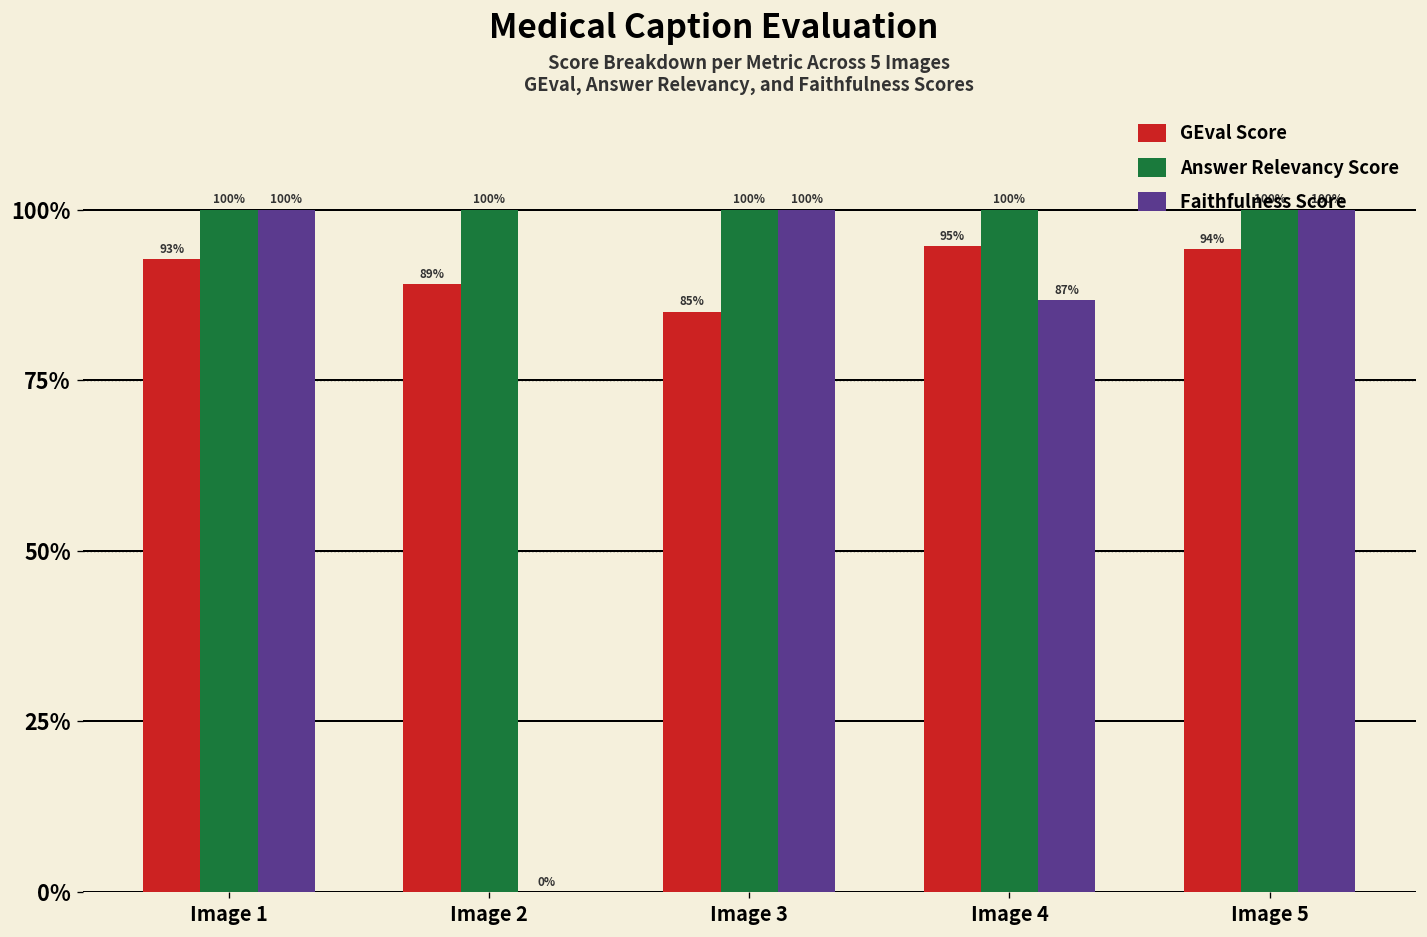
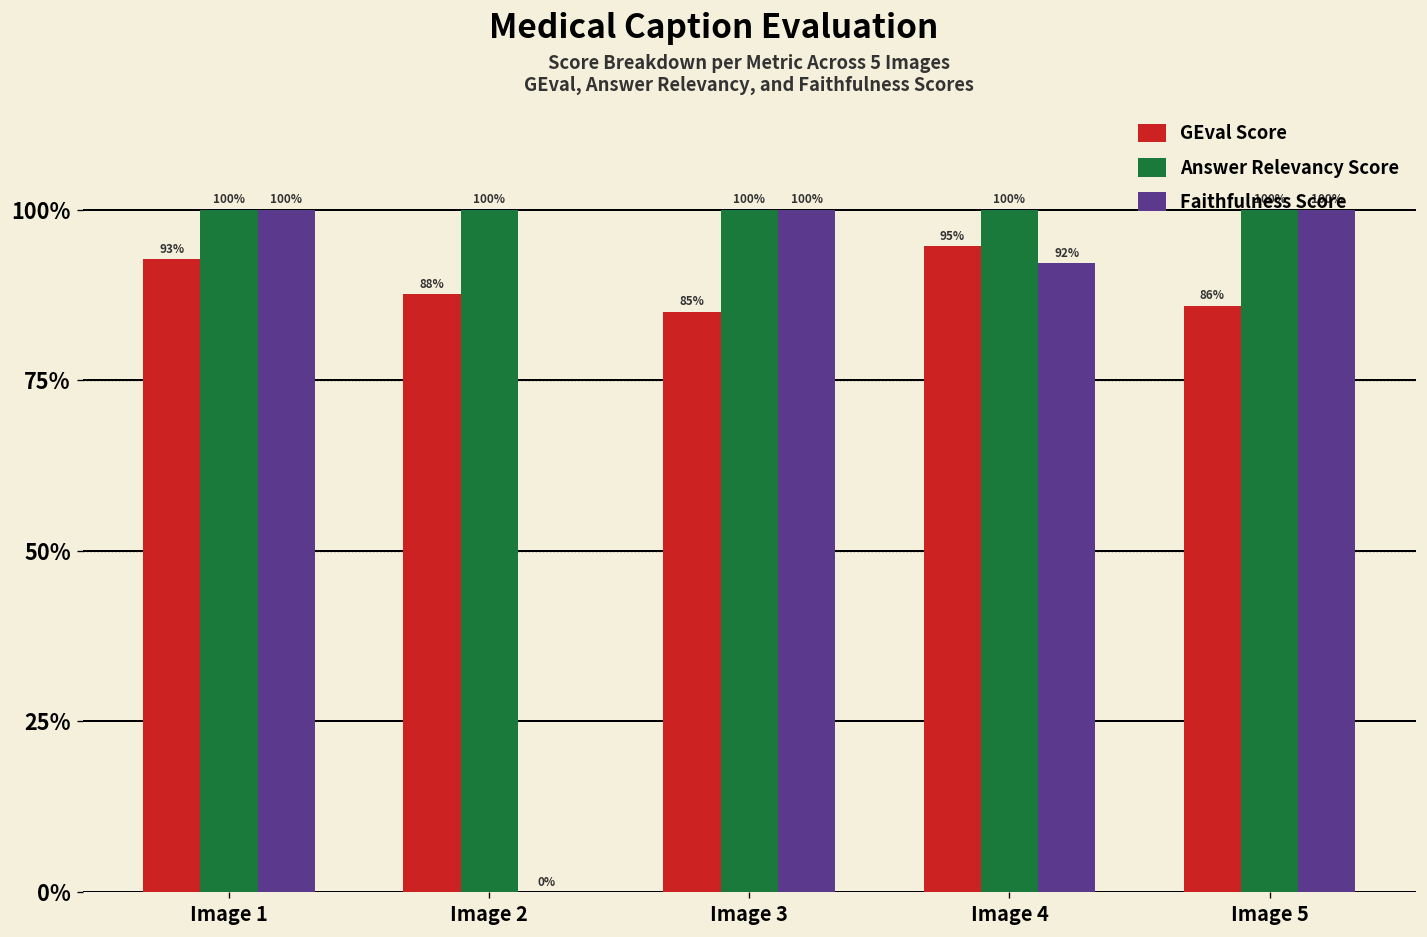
GEval Score, Image 2: 89% -> 88%
Faithfulness Score, Image 4: 87% -> 92%
GEval Score, Image 5: 94% -> 86%
